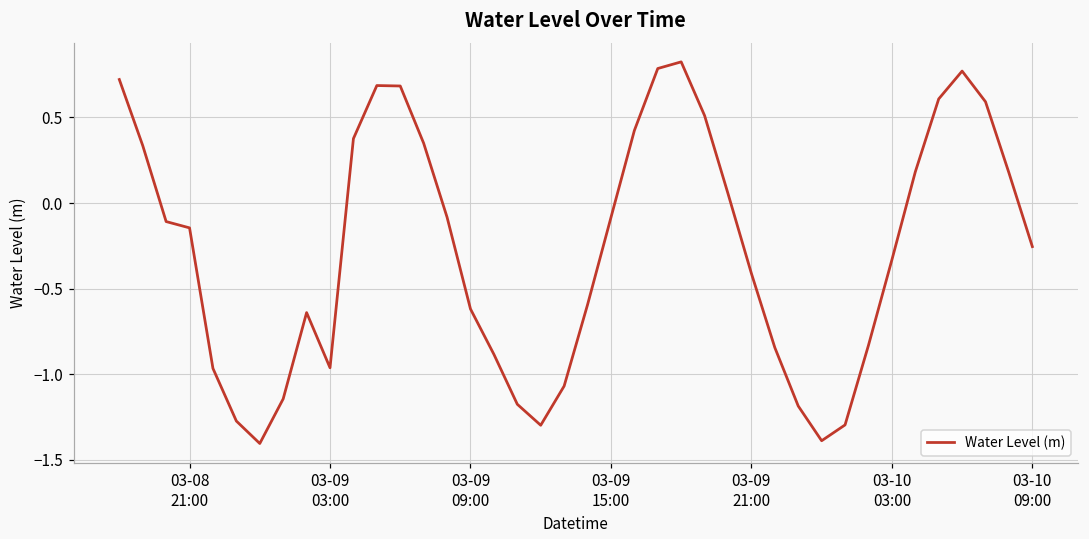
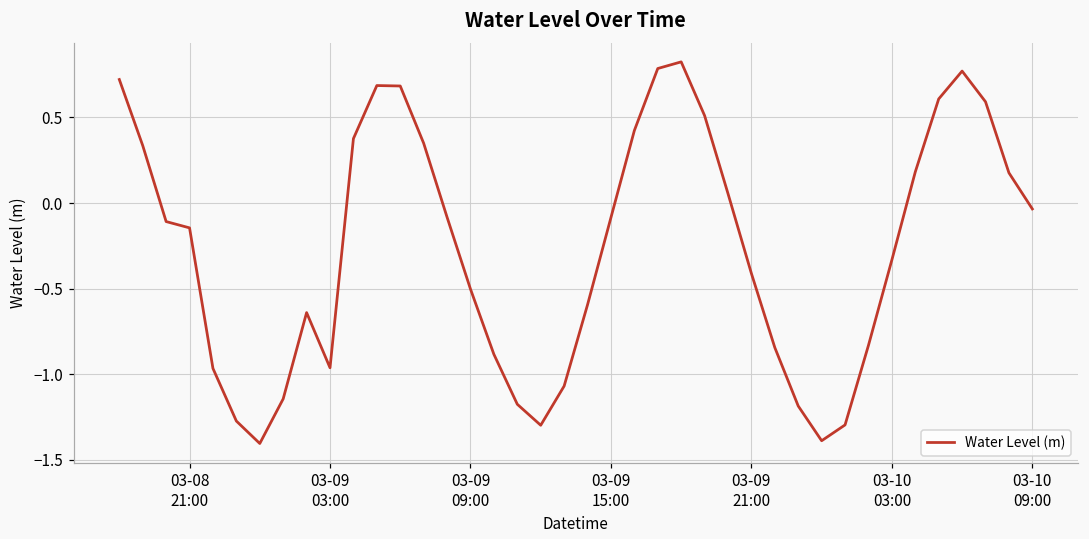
03-09 09:00: -0.62 -> -0.50
03-10 09:00: -0.25 -> -0.03
